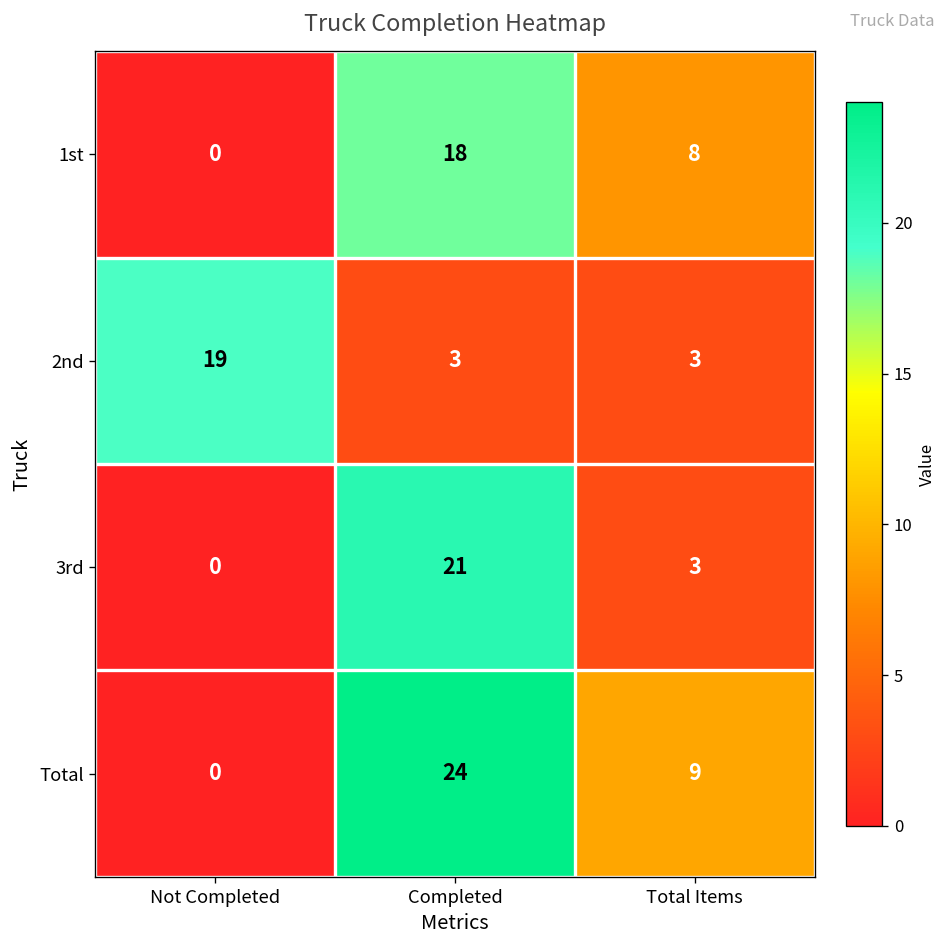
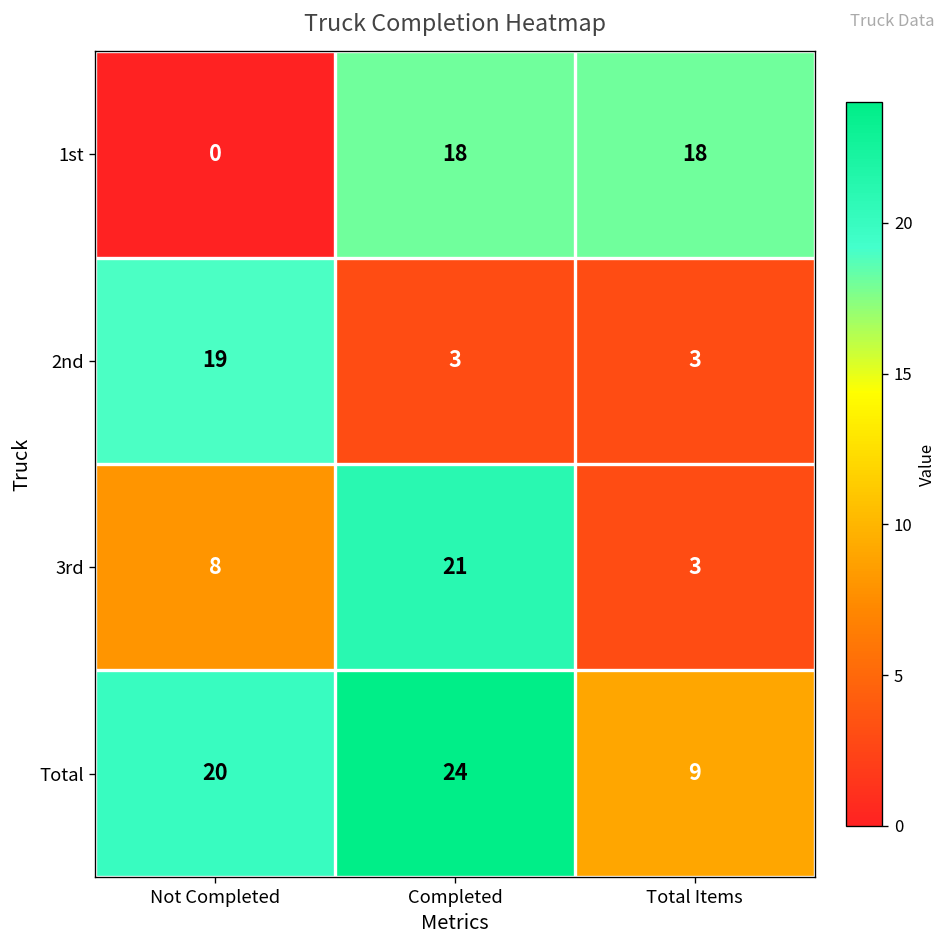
1st, Total Items: 8 -> 18
3rd, Not Completed: 0 -> 8
Total, Not Completed: 0 -> 20
